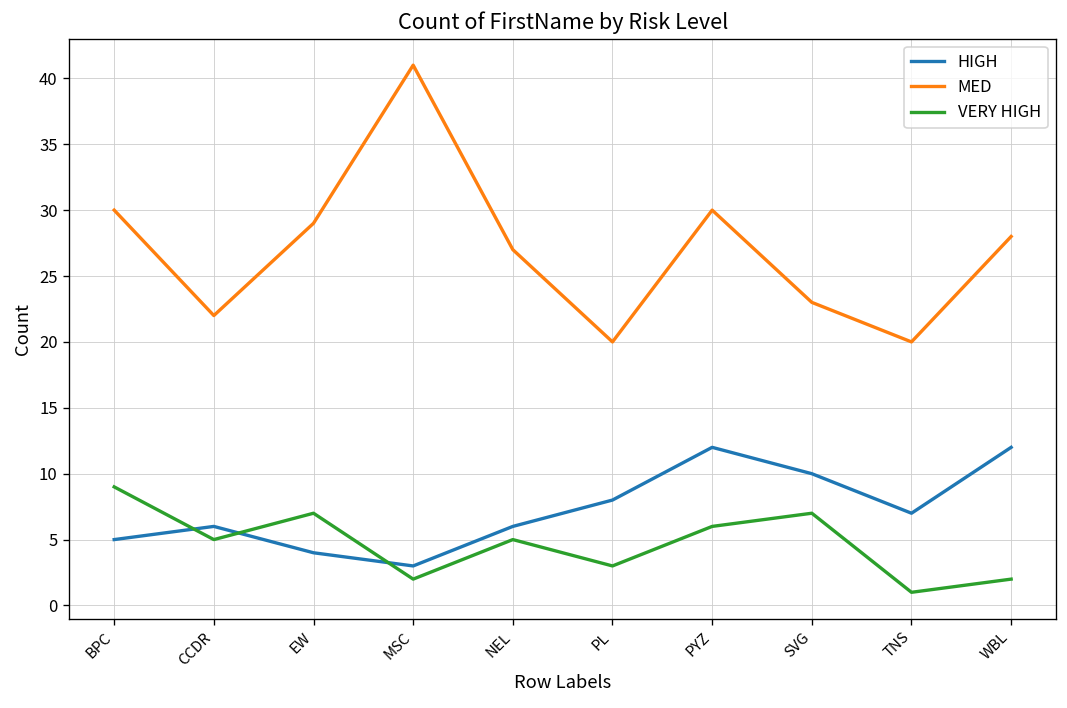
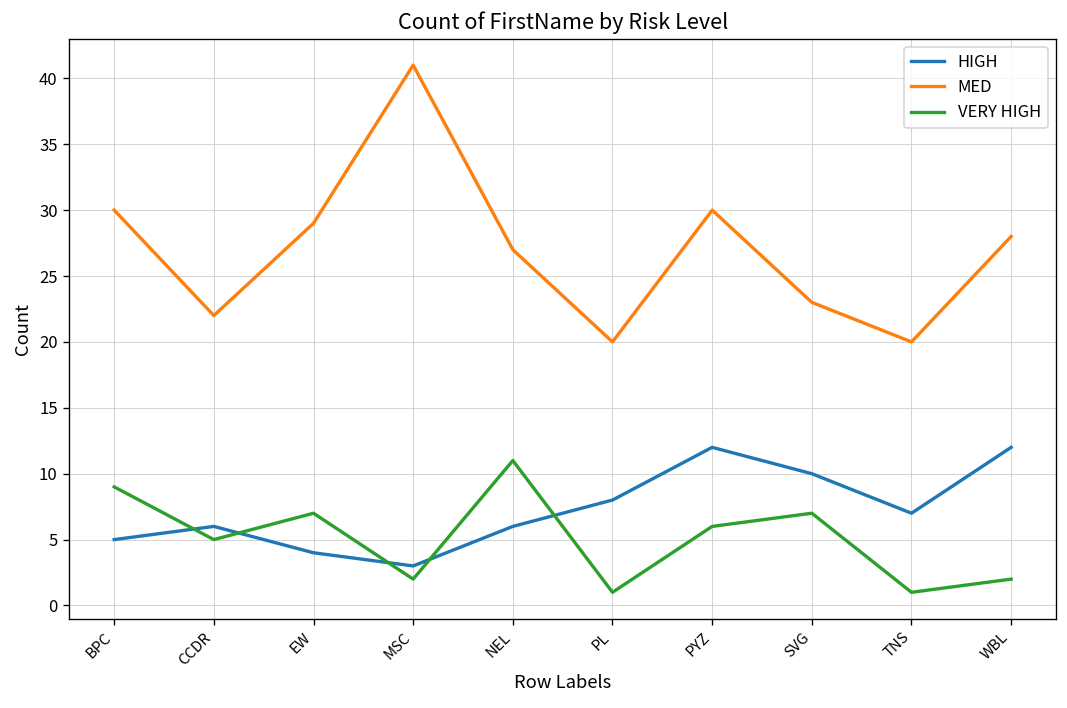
VERY HIGH, NEL: 5 -> 11
VERY HIGH, PL: 3 -> 1
